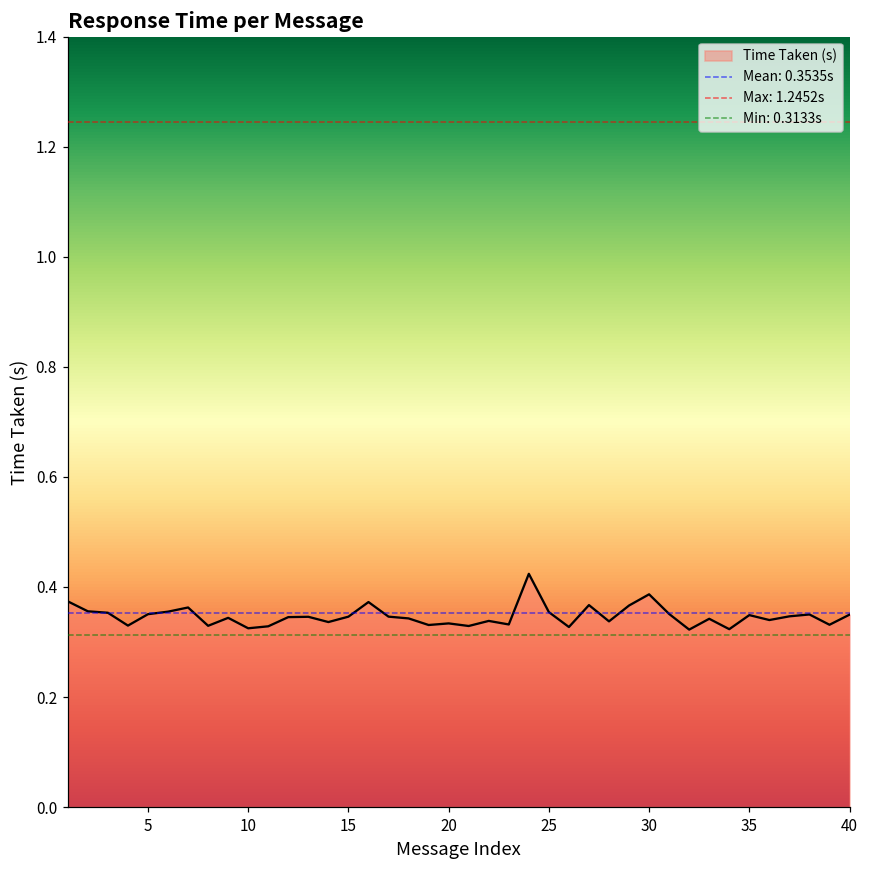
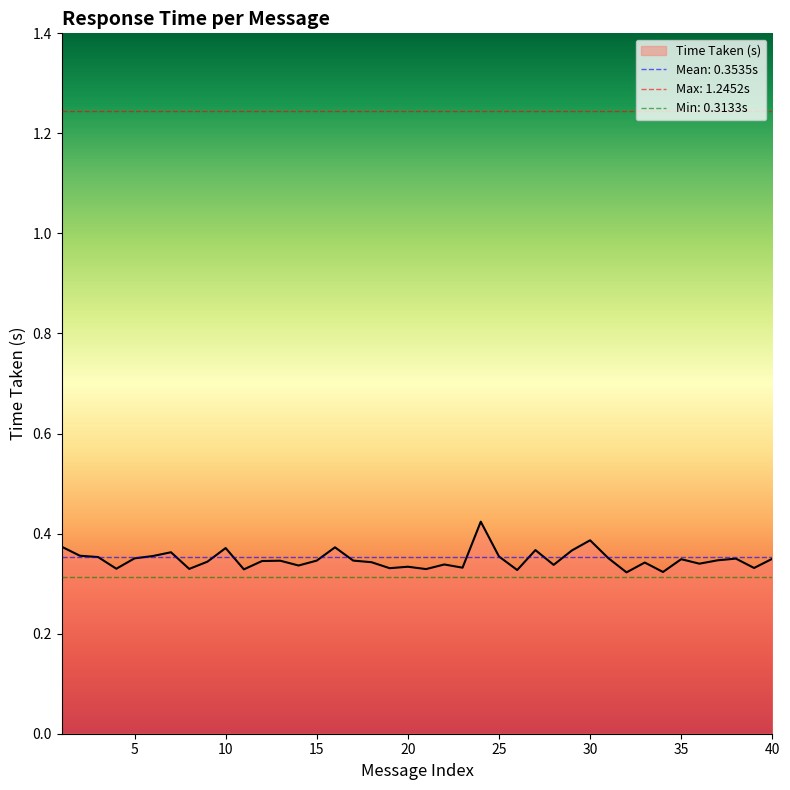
10: 0.32 -> 0.37
